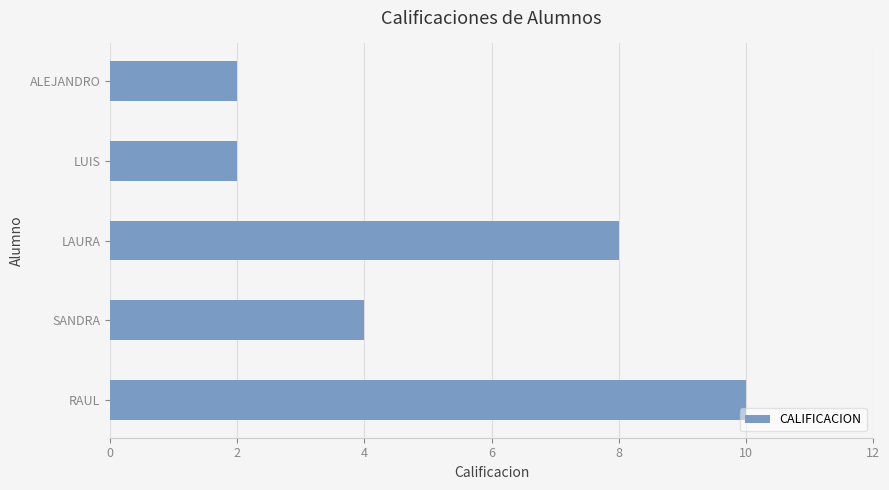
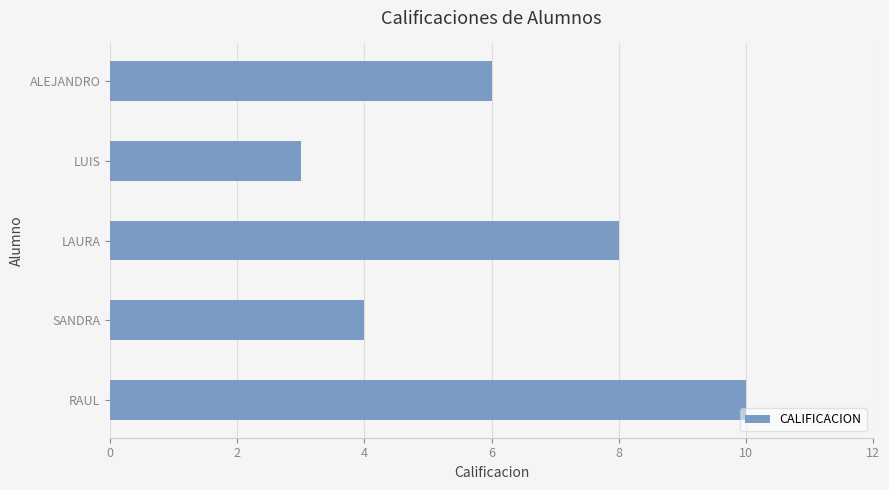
ALEJANDRO: 2 -> 6
LUIS: 2 -> 3
